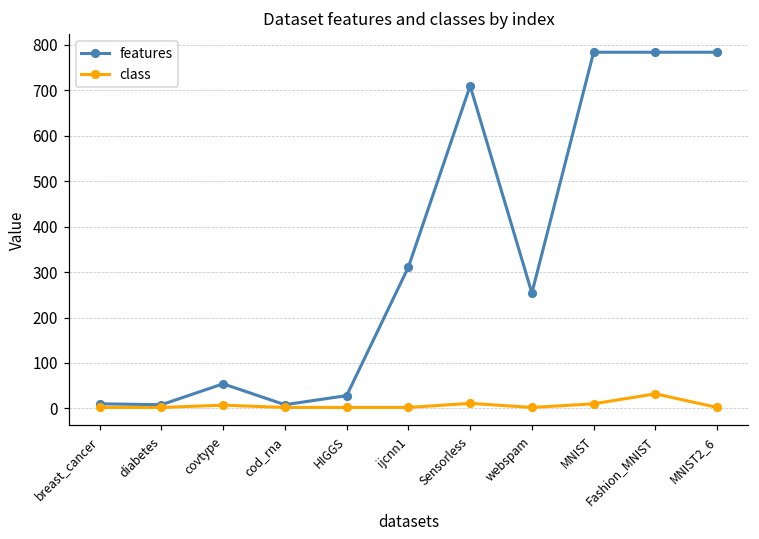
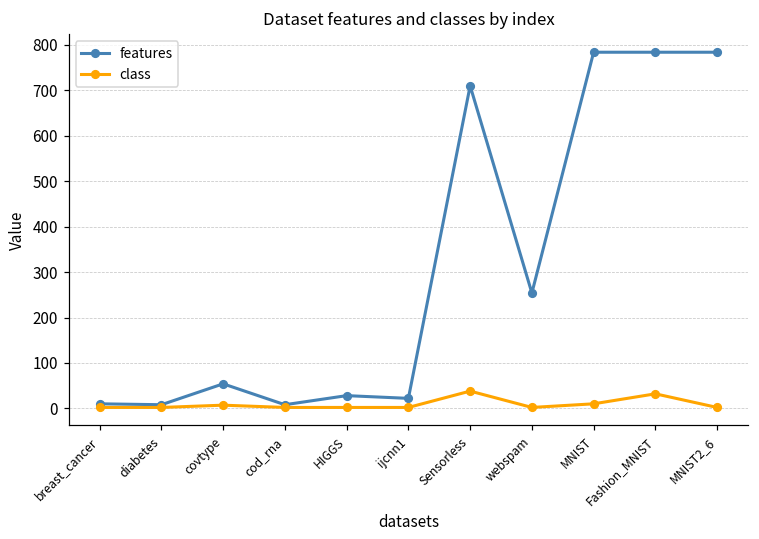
features, ijcnn1: 310 -> 20
class, Sensorless: 10 -> 40
